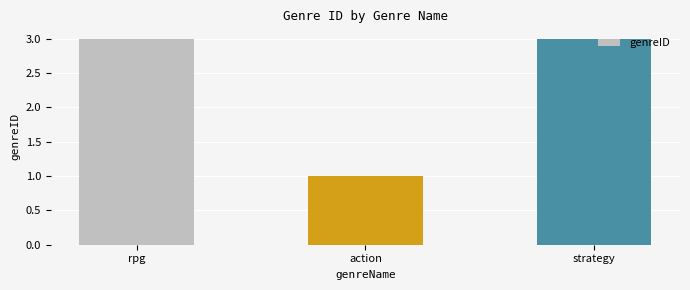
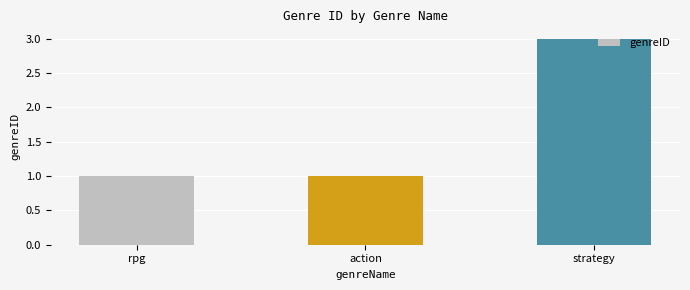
rpg: 3 -> 1
